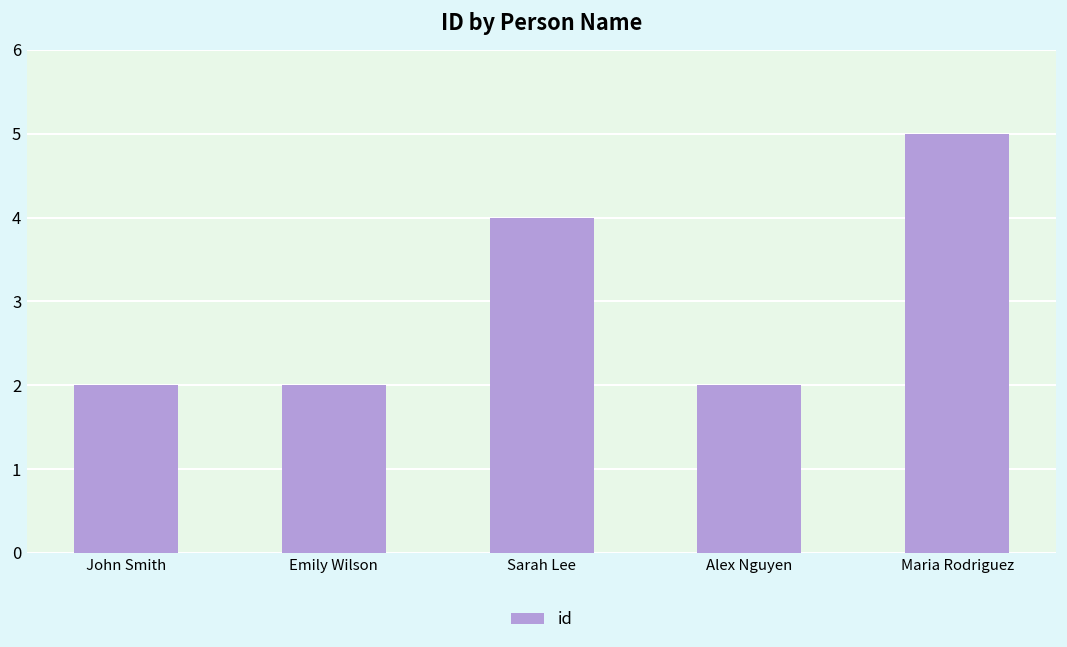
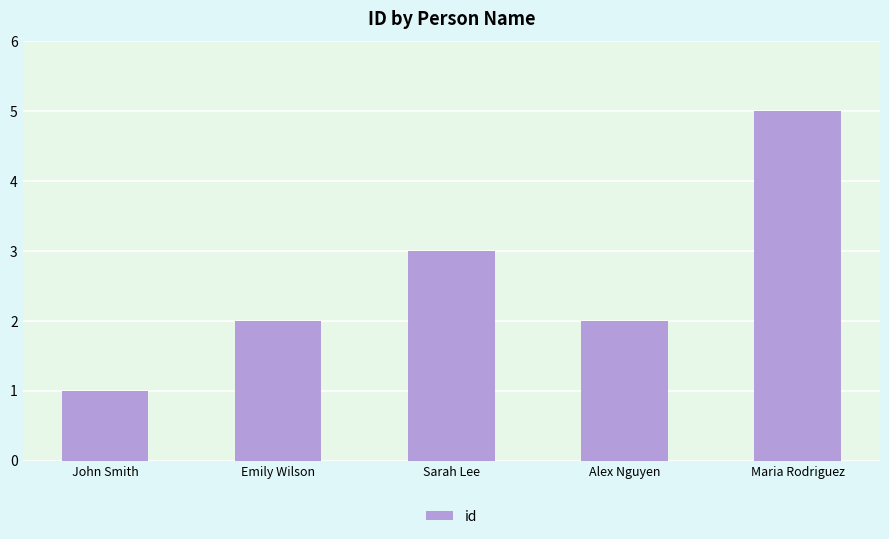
John Smith: 2 -> 1
Sarah Lee: 4 -> 3
